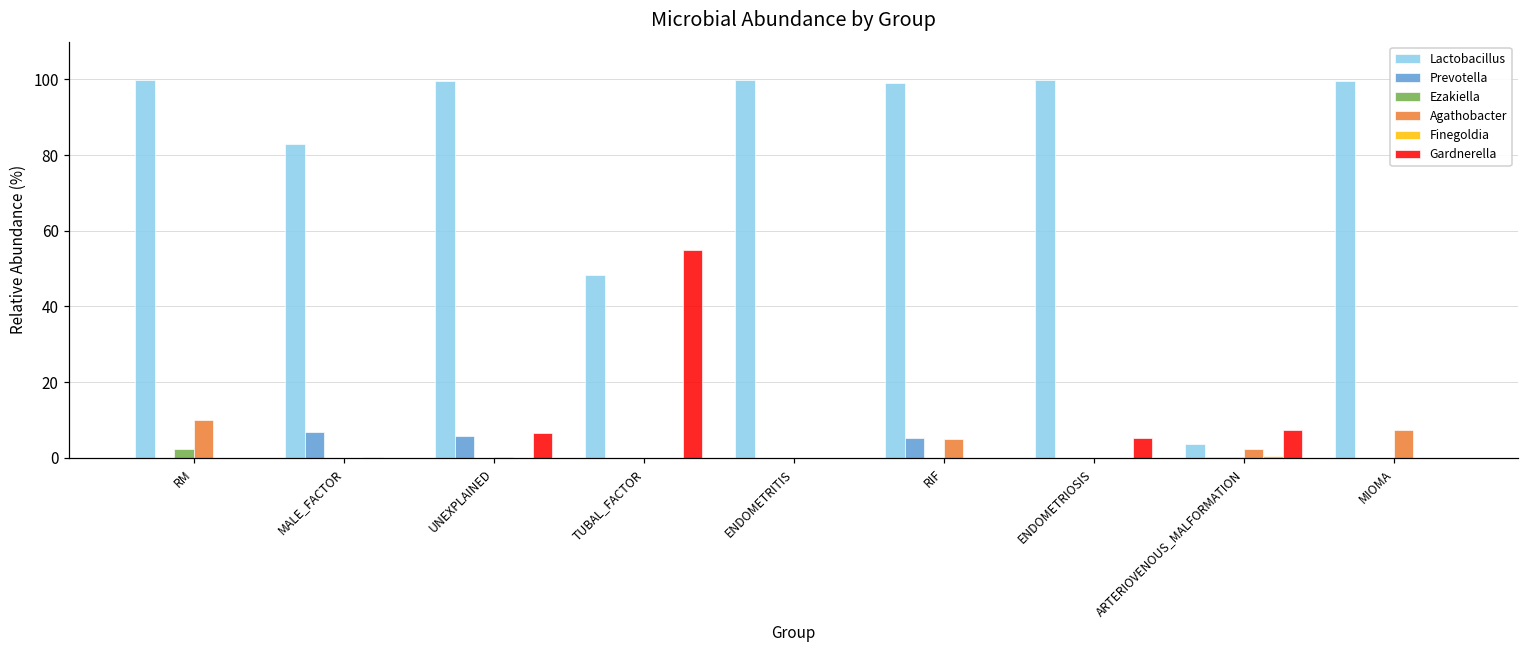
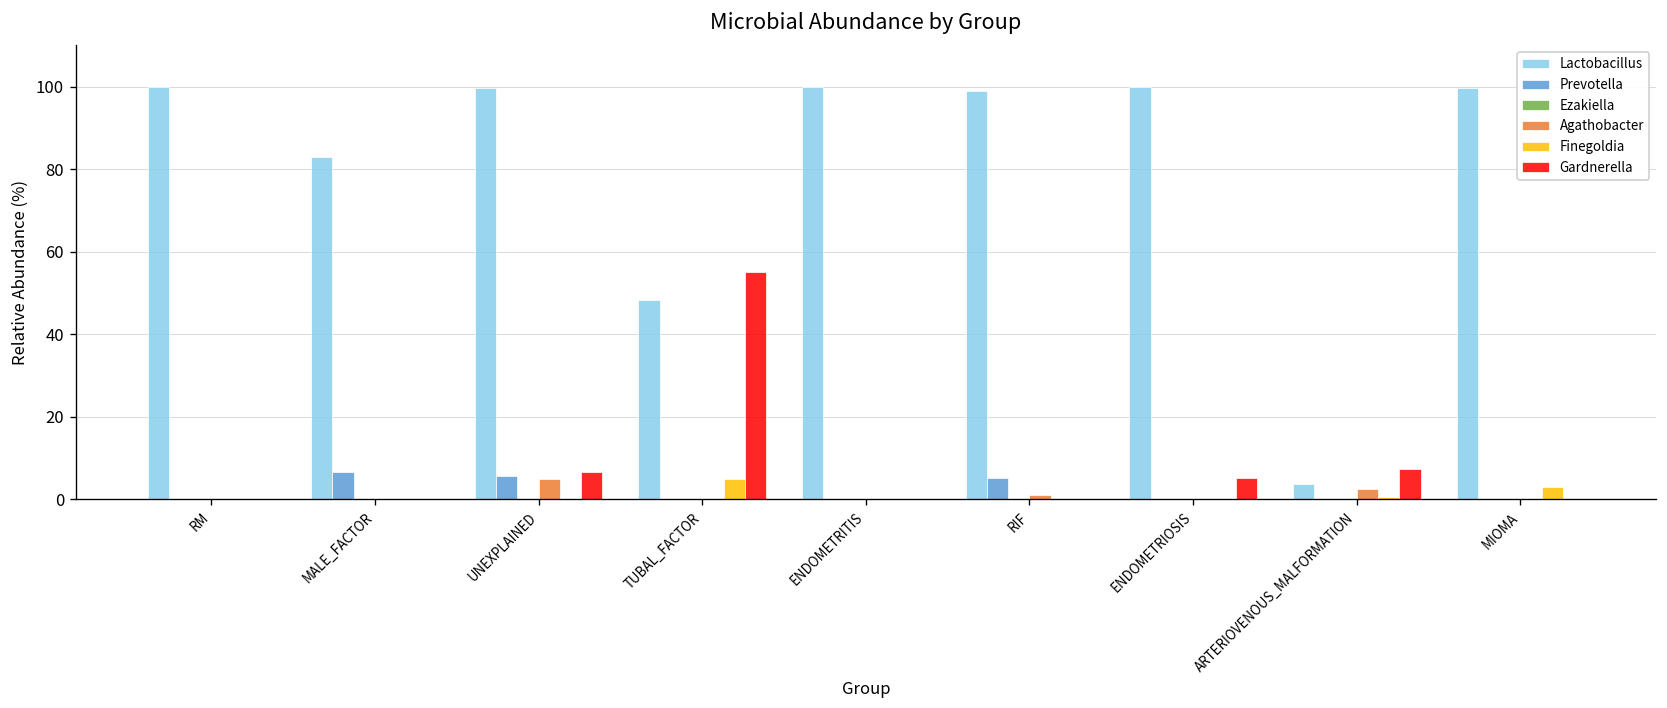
Ezakiella, RM: 2 -> 0
Agathobacter, RM: 10 -> 0
Agathobacter, UNEXPLAINED: 0 -> 5
Finegoldia, TUBAL_FACTOR: 0 -> 5
Agathobacter, RIF: 5 -> 1
Agathobacter, MIOMA: 7 -> 0
Finegoldia, MIOMA: 0 -> 3
